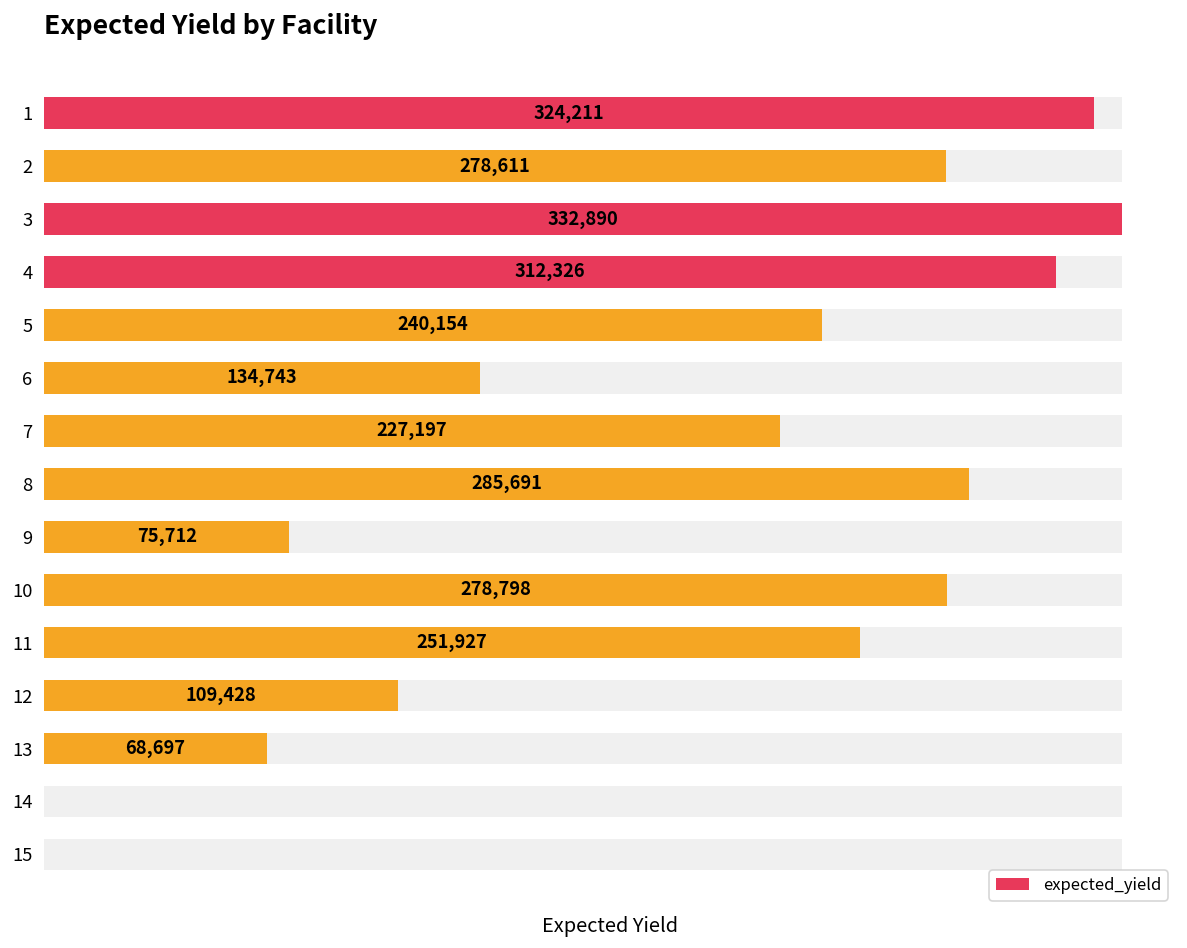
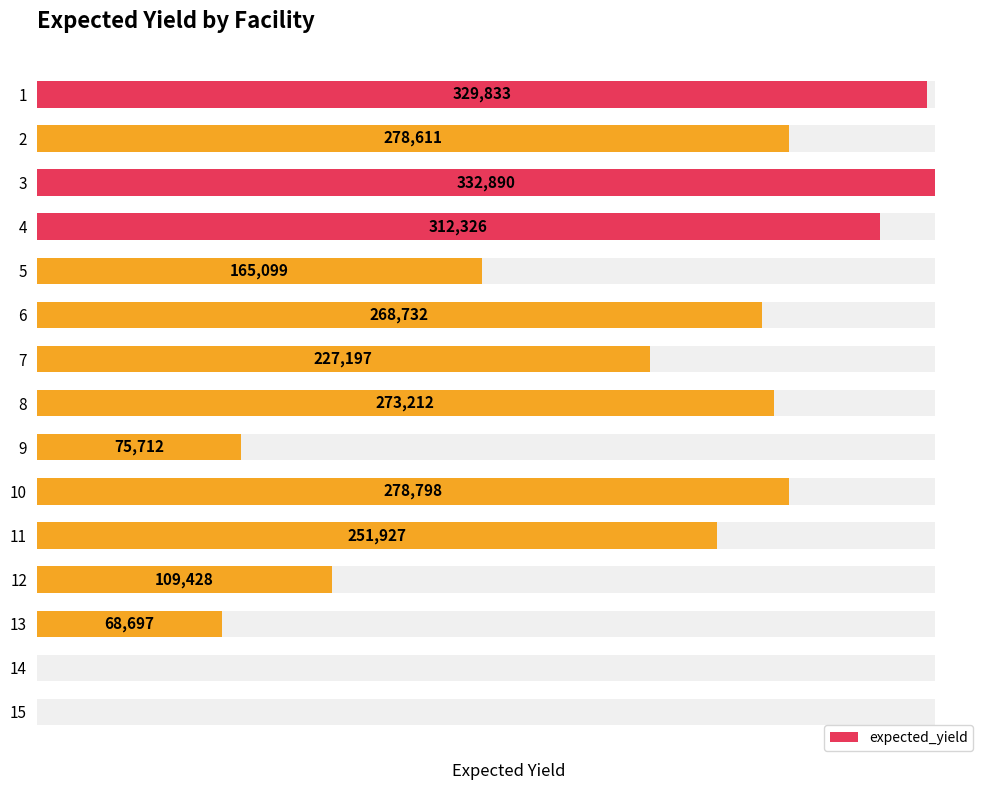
expected_yield, 1: 324,211 -> 329,833
expected_yield, 5: 240,154 -> 165,099
expected_yield, 6: 134,743 -> 268,732
expected_yield, 8: 285,691 -> 273,212
